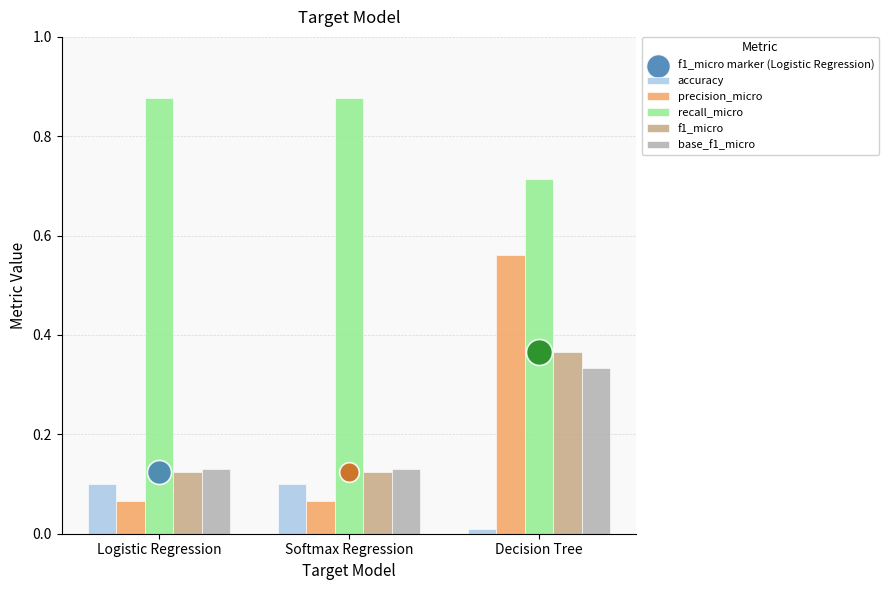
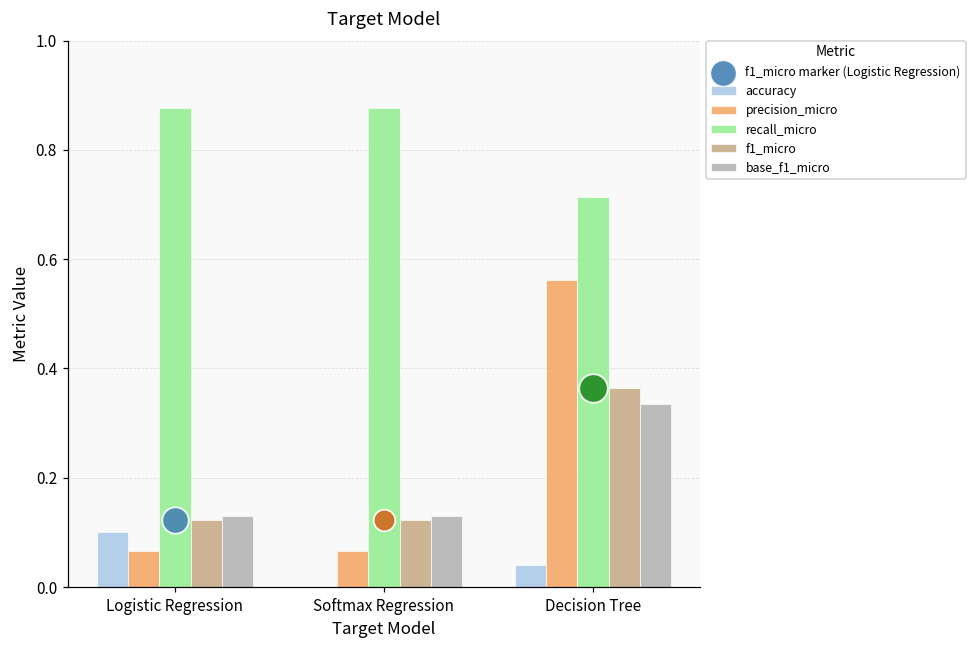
accuracy, Softmax Regression: 0.1 -> 0.0
accuracy, Decision Tree: 0.01 -> 0.04
